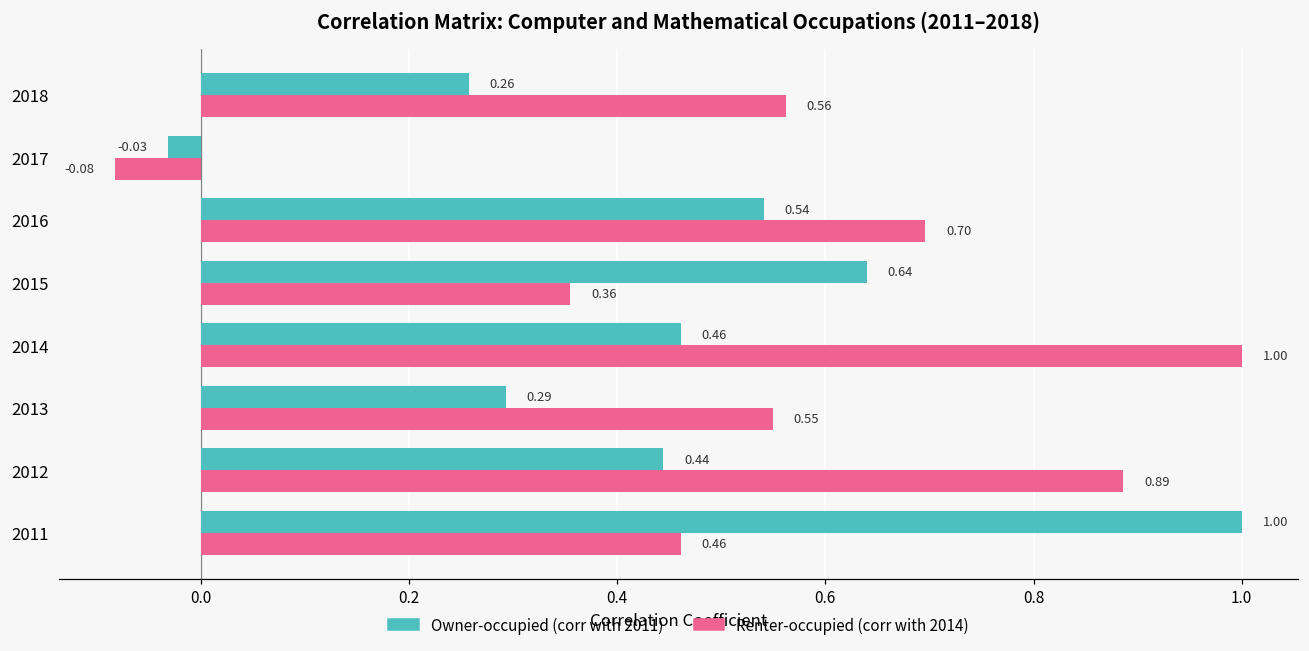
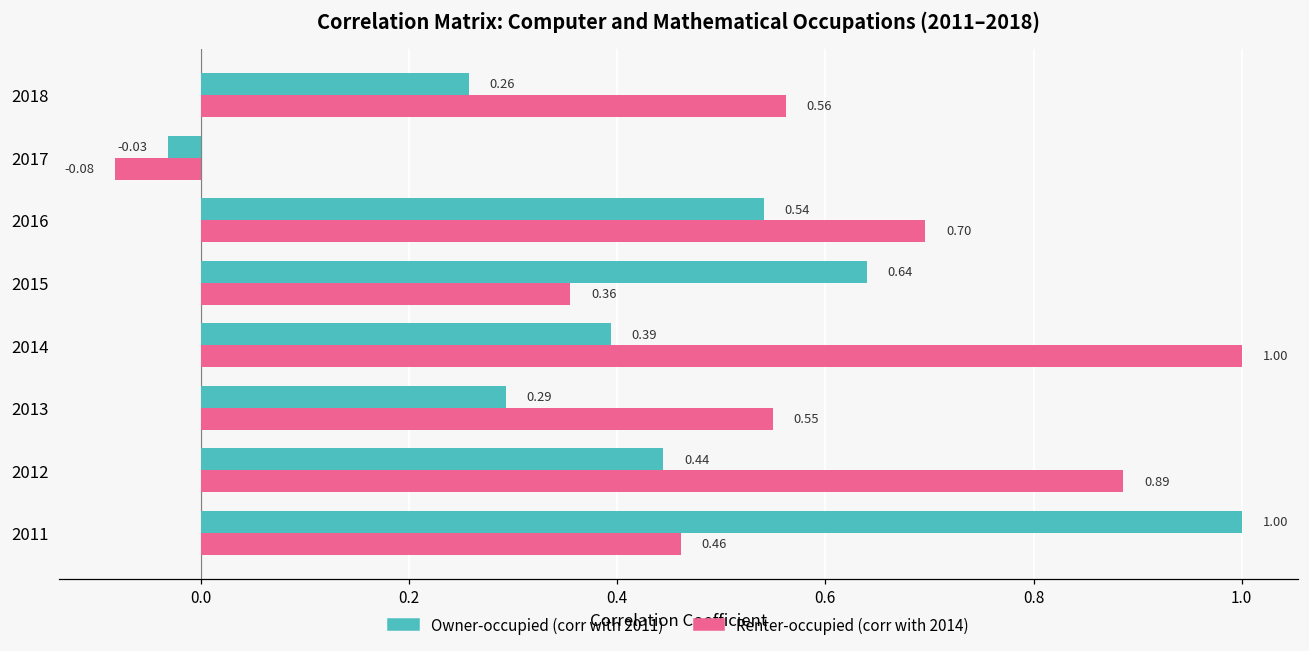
Owner-occupied (corr with 2011), 2014: 0.46 -> 0.39
